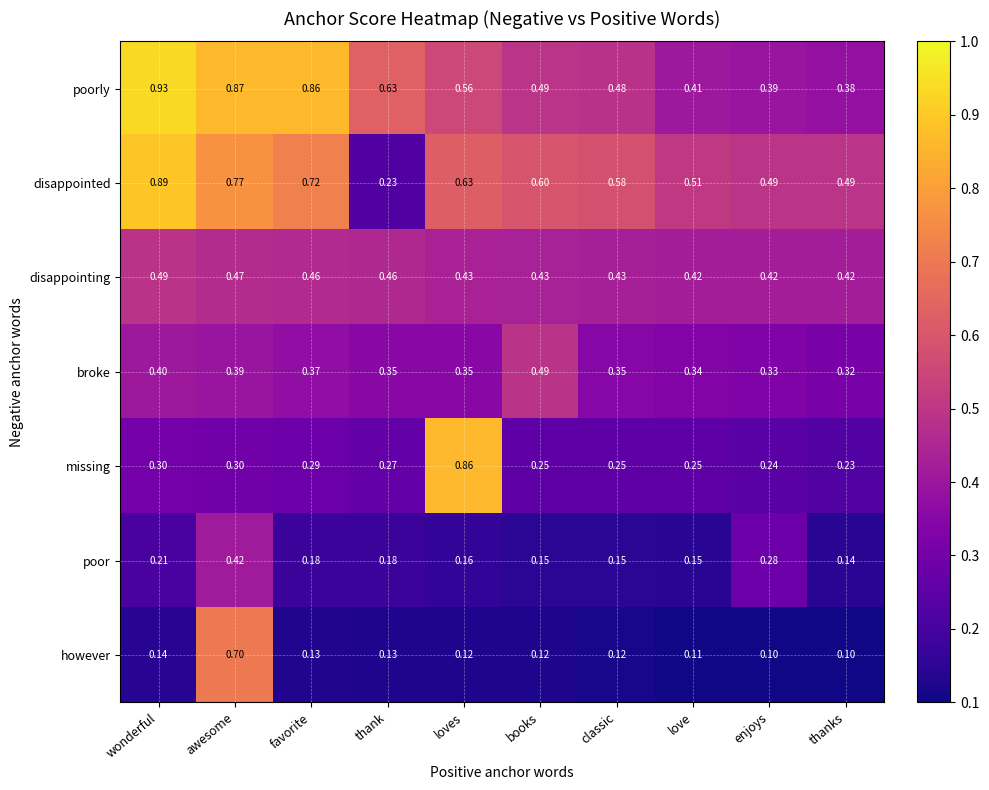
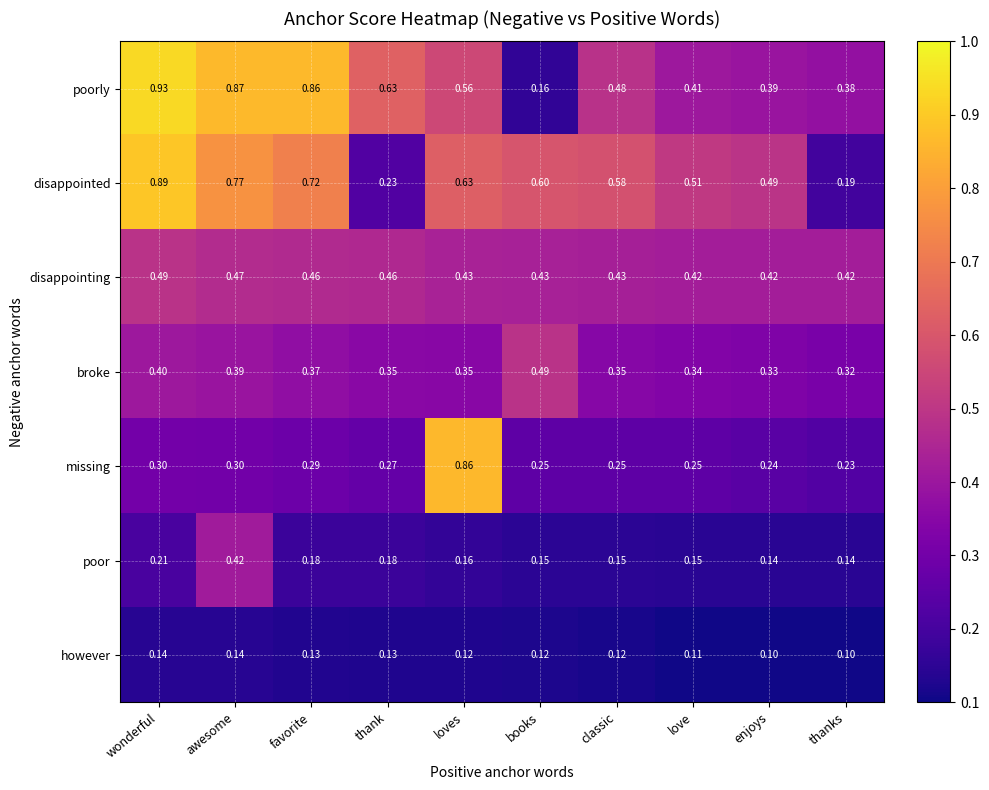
poorly, books: 0.49 -> 0.16
disappointed, thanks: 0.49 -> 0.19
poor, enjoys: 0.28 -> 0.14
however, awesome: 0.70 -> 0.14
